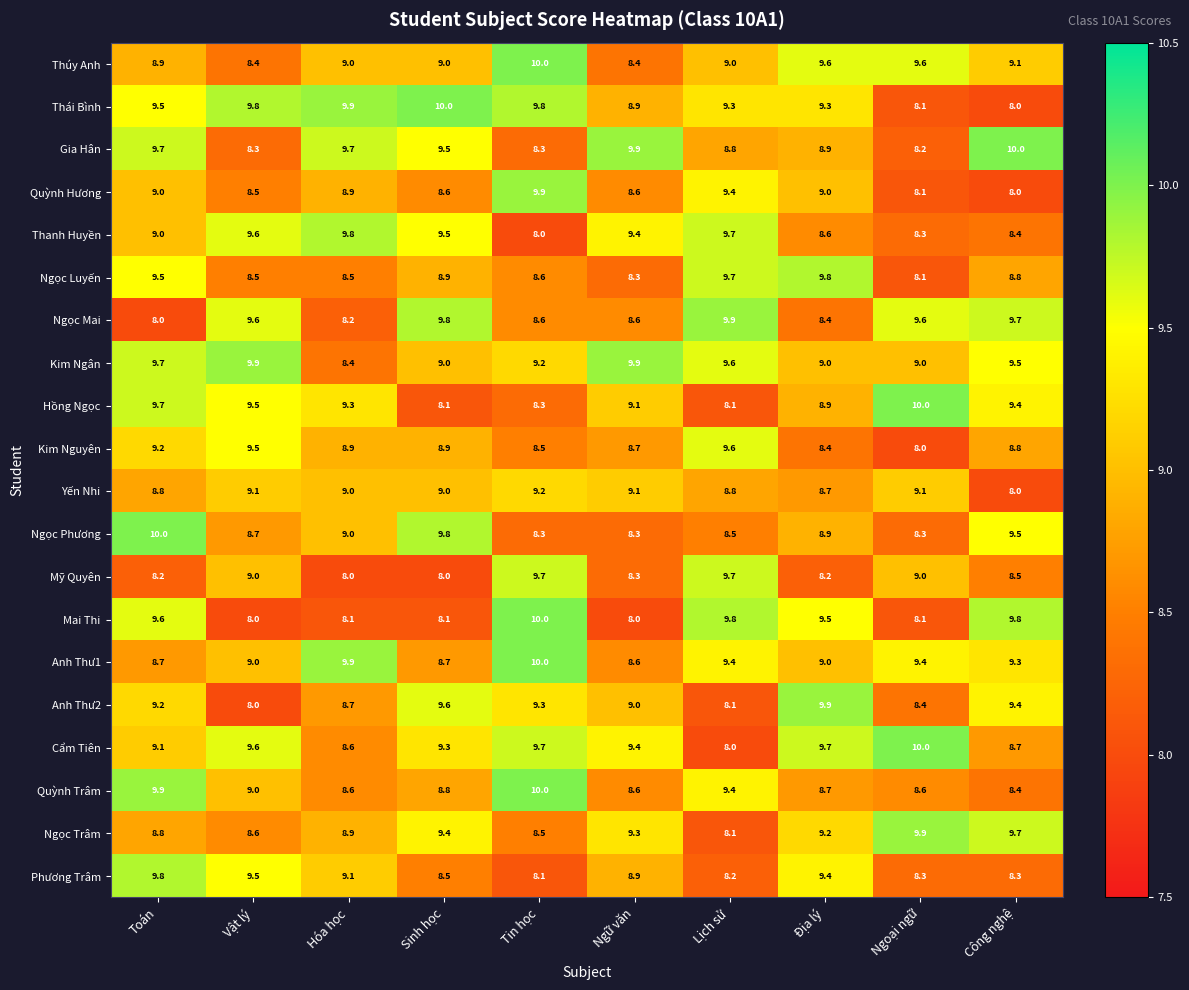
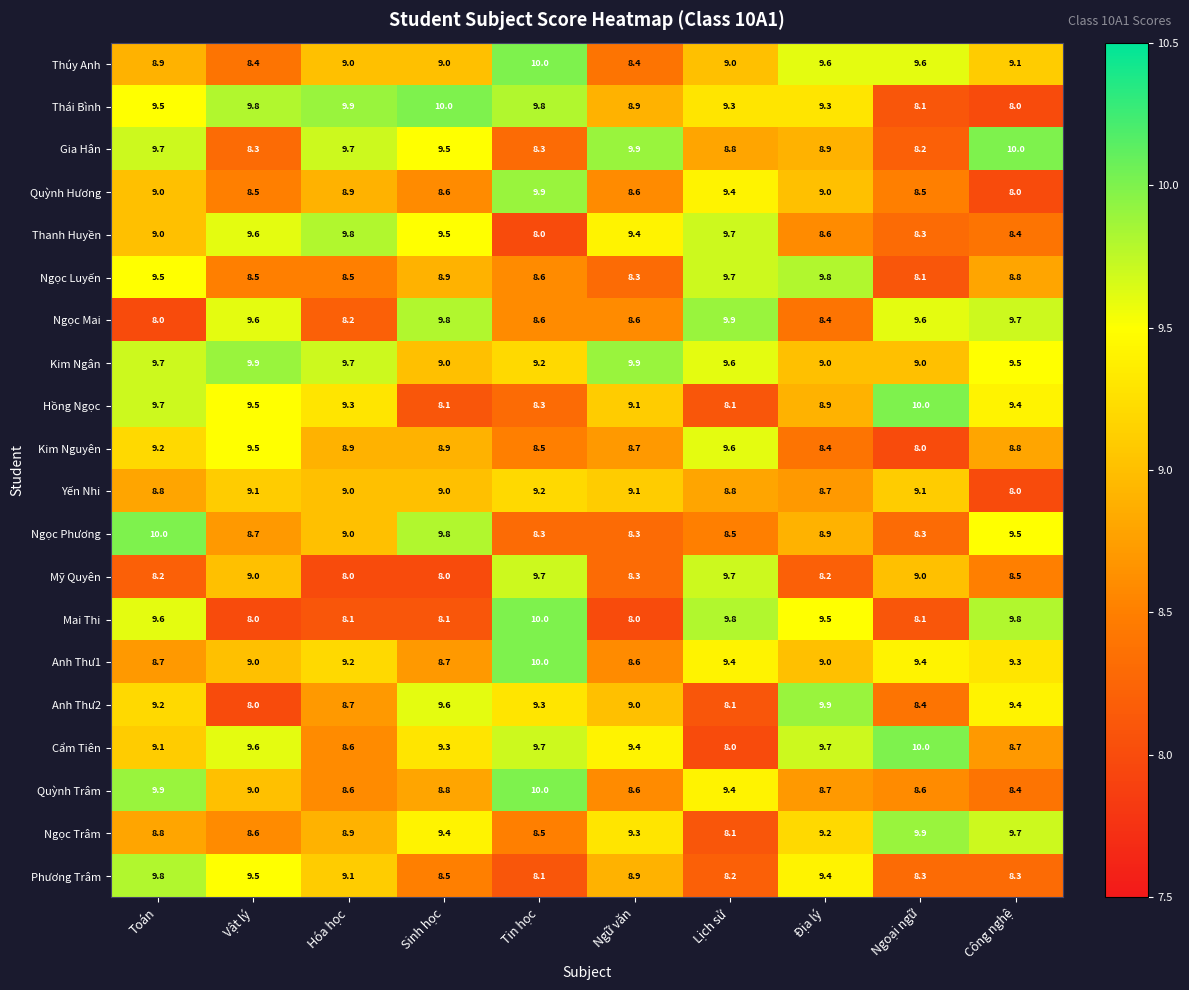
Quỳnh Hương, Ngoại ngữ: 8.1 -> 8.5
Kim Ngân, Hóa học: 8.4 -> 9.7
Anh Thư1, Hóa học: 9.9 -> 9.2
